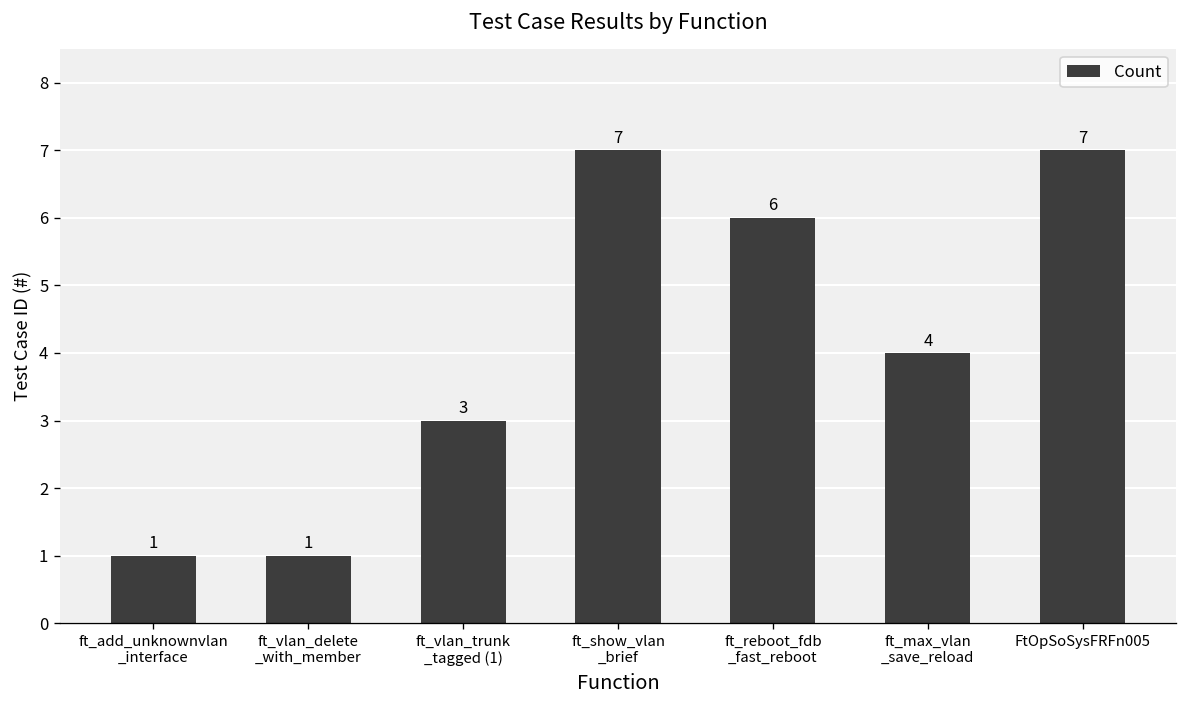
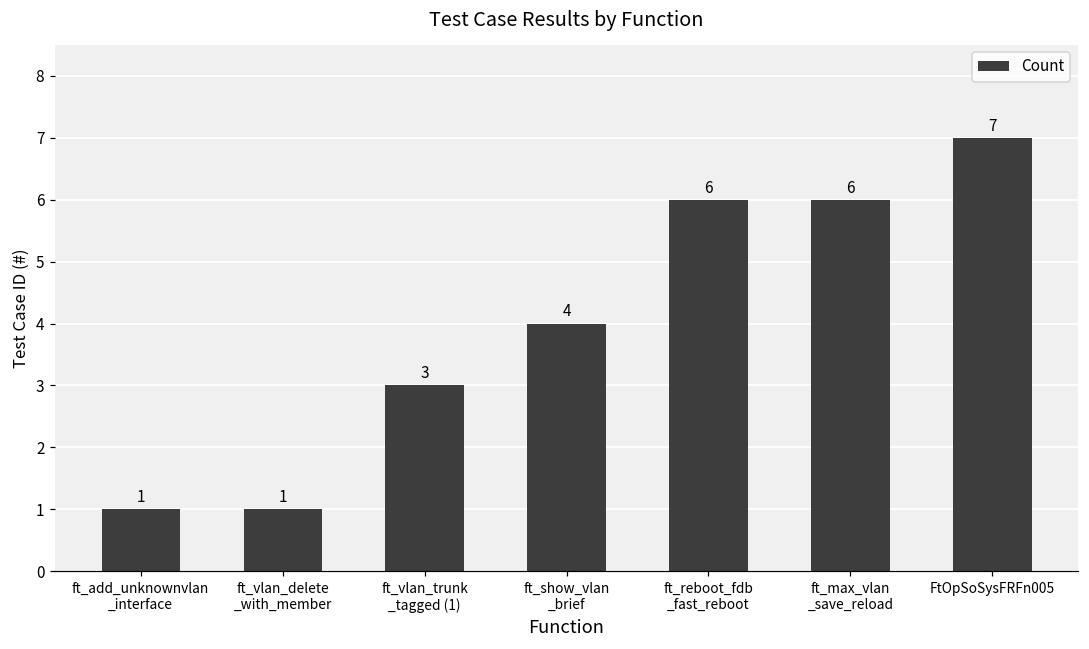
ft_show_vlan _brief: 7 -> 4
ft_max_vlan _save_reload: 4 -> 6
